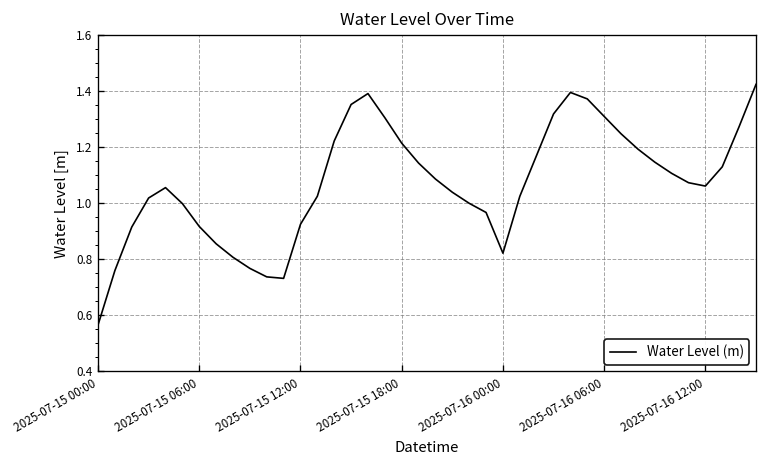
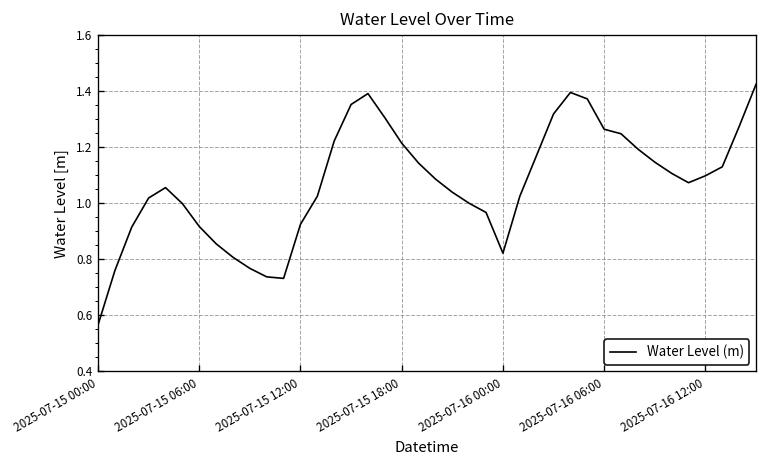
2025-07-16 06:00: 1.31 -> 1.26
2025-07-16 12:00: 1.06 -> 1.10
